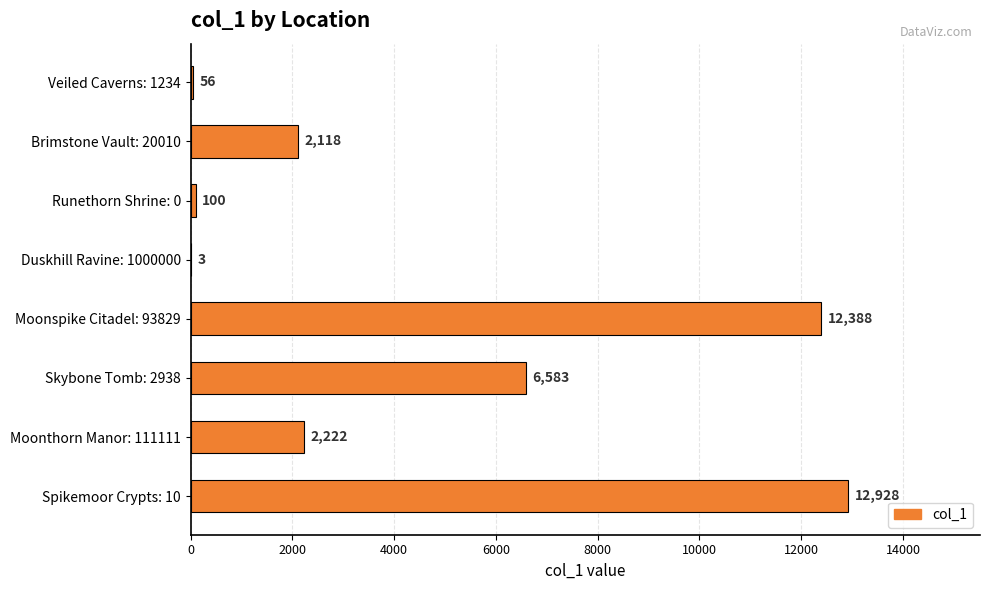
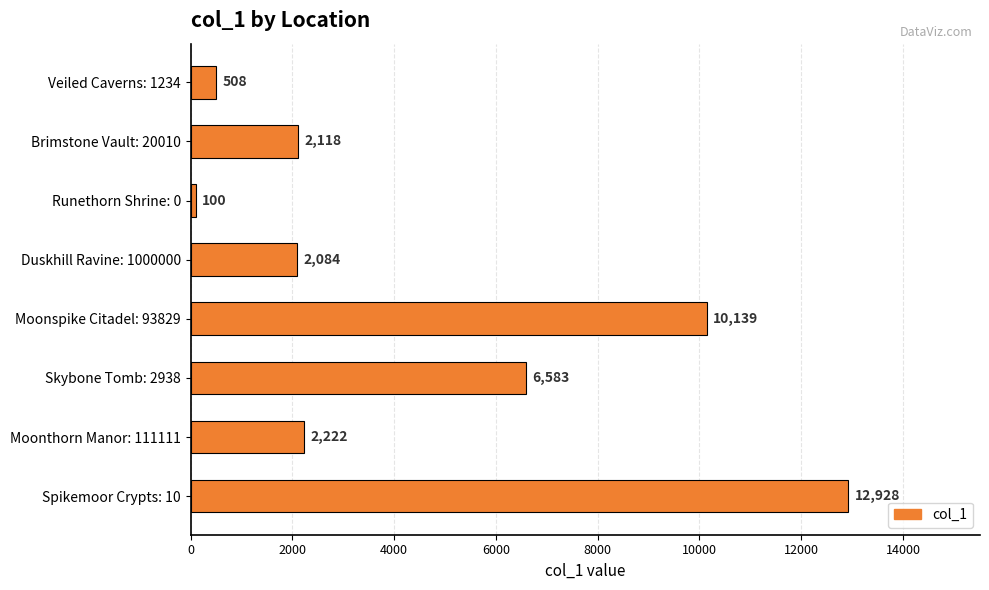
Veiled Caverns: 1234: 56 -> 508
Duskhill Ravine: 1000000: 3 -> 2,084
Moonspike Citadel: 93829: 12,388 -> 10,139
